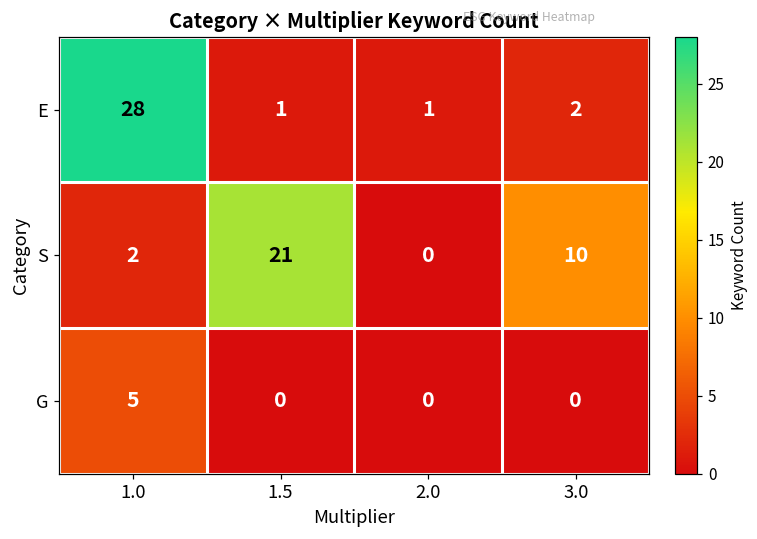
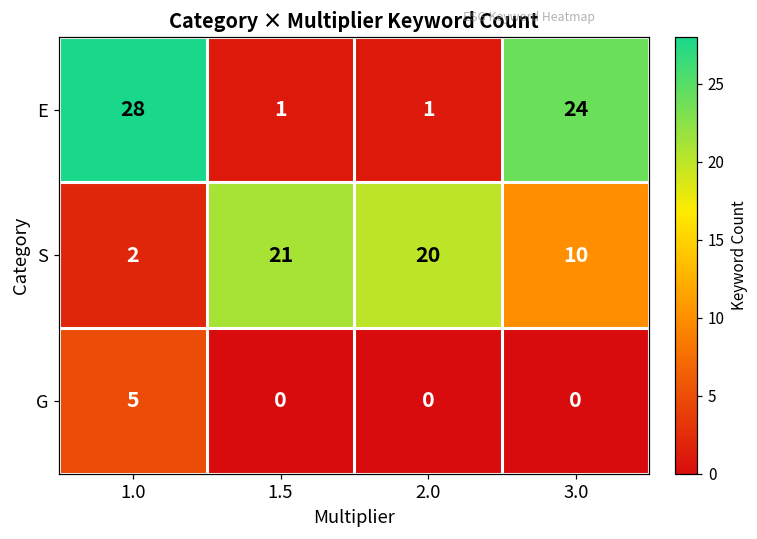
E, 3.0: 2 -> 24
S, 2.0: 0 -> 20
